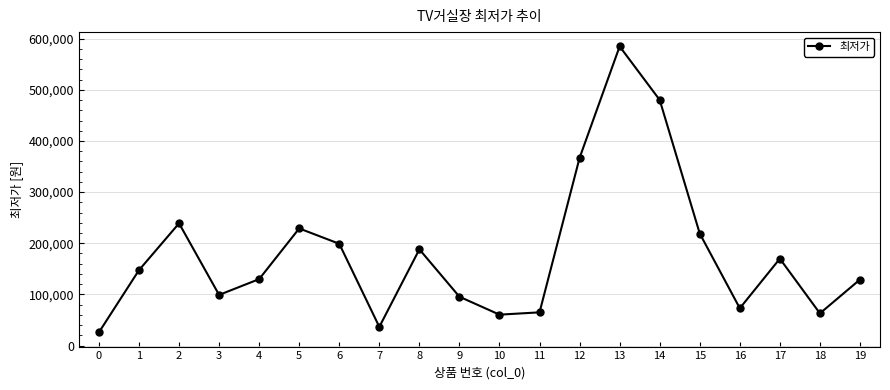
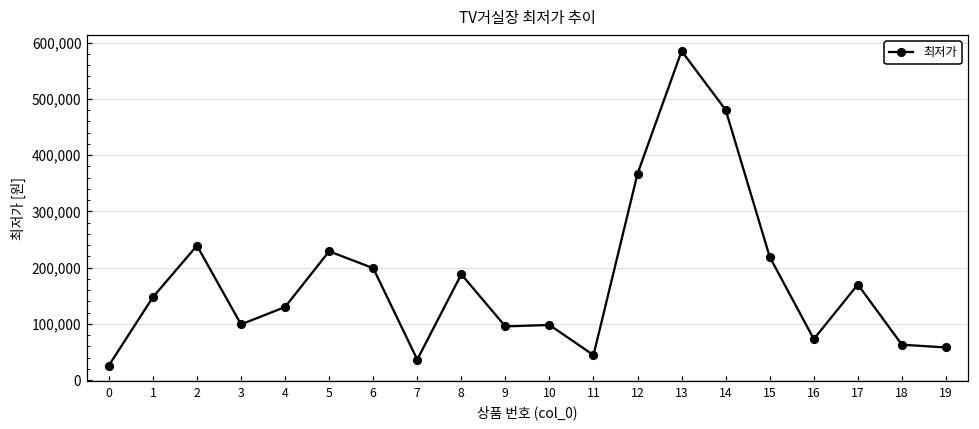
10: 60,000 -> 100,000
11: 60,000 -> 40,000
19: 130,000 -> 60,000
